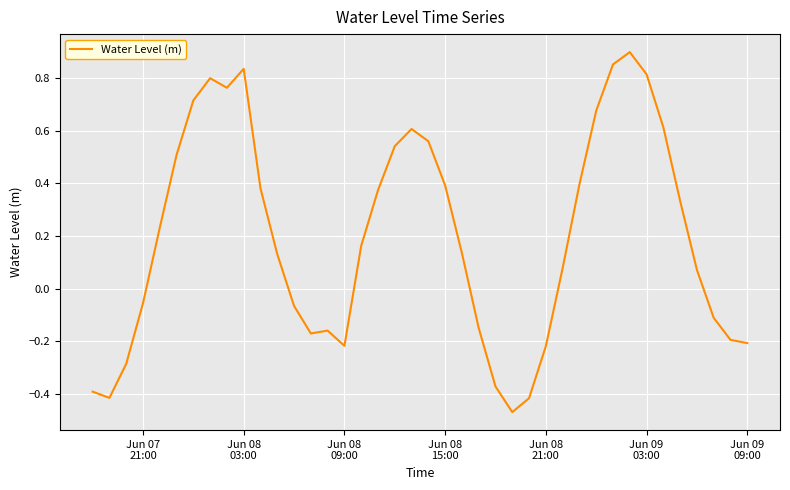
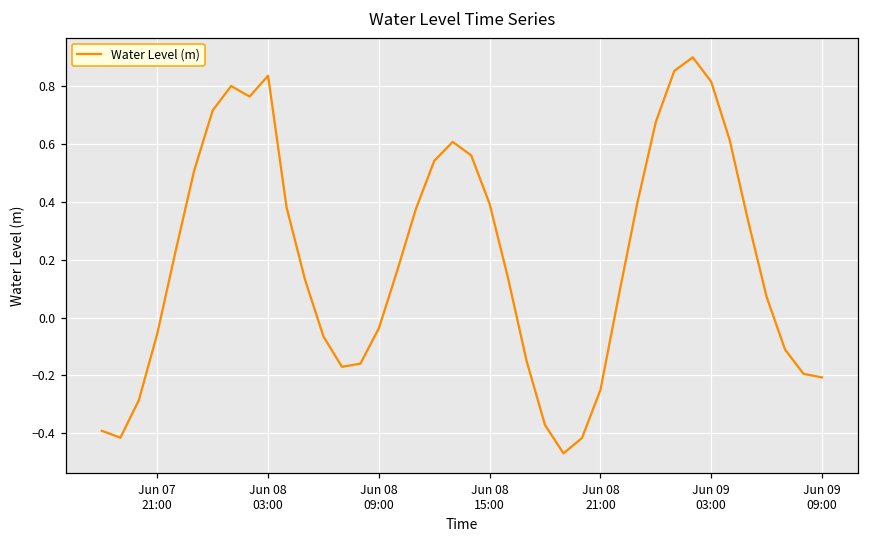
Jun 08 09:00: -0.22 -> -0.04
Jun 08 21:00: -0.22 -> -0.25
